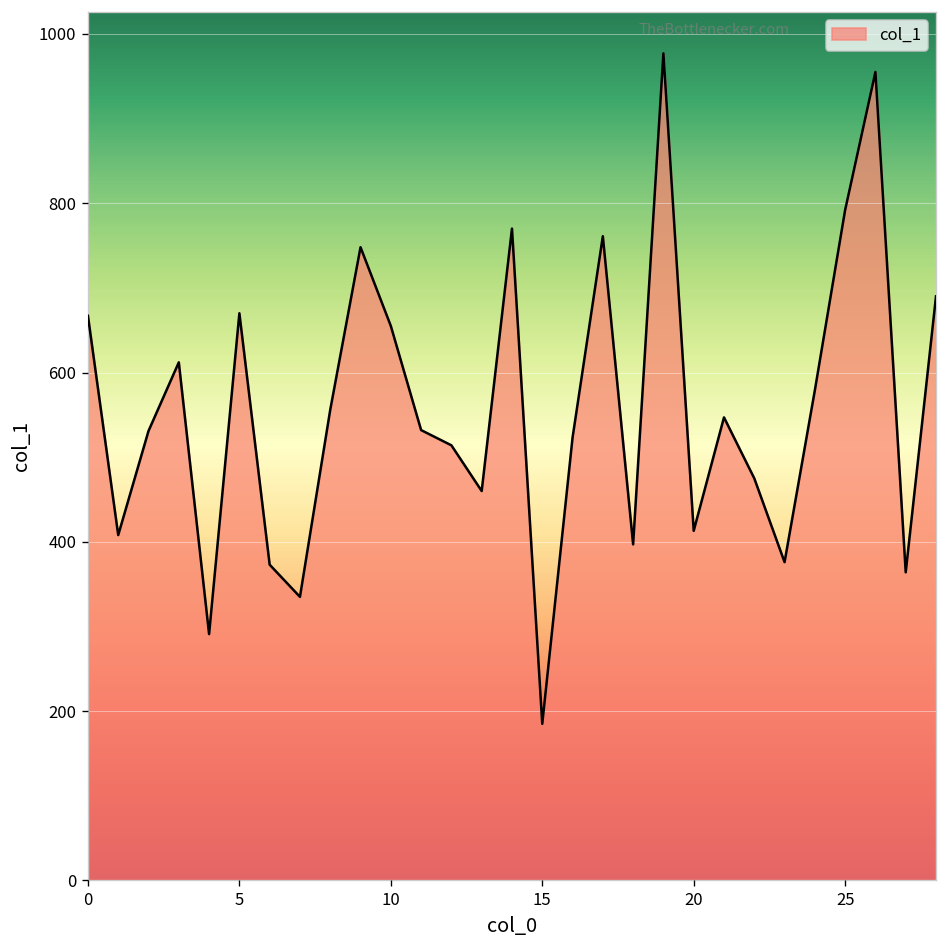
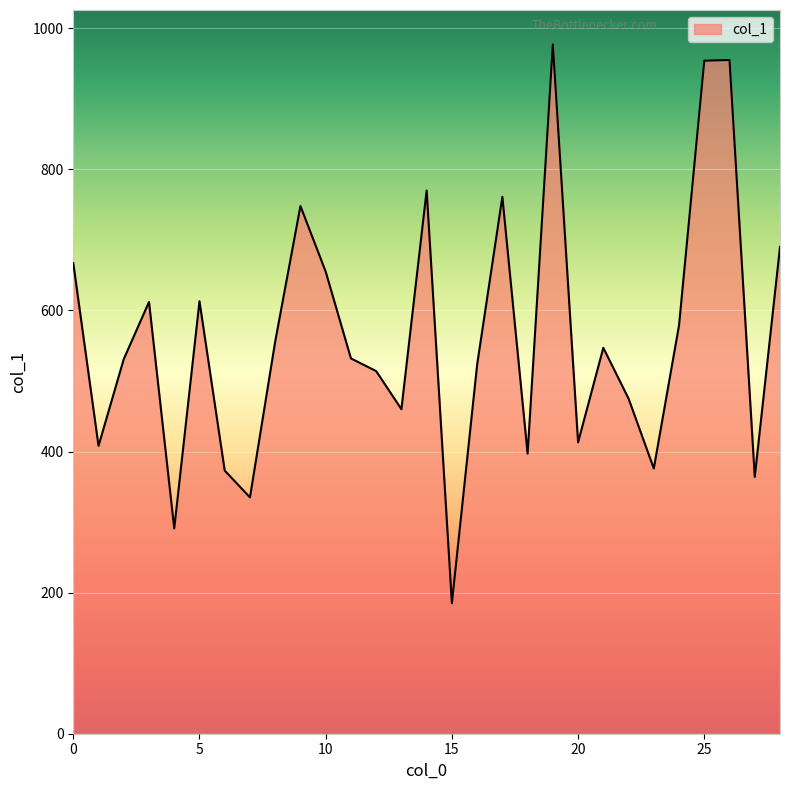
5: 670 -> 610
25: 790 -> 950
